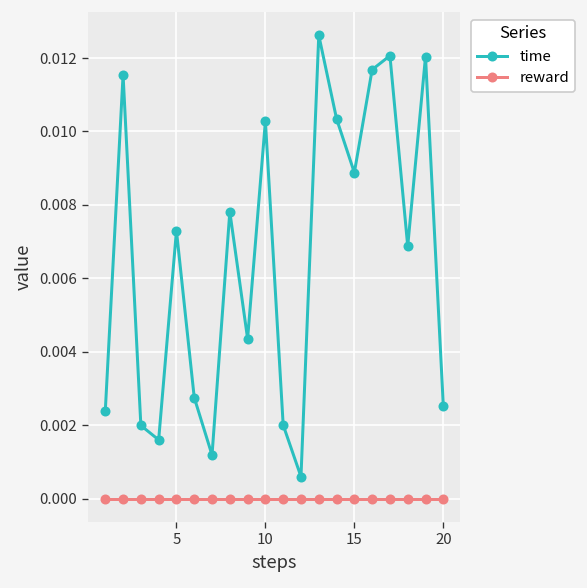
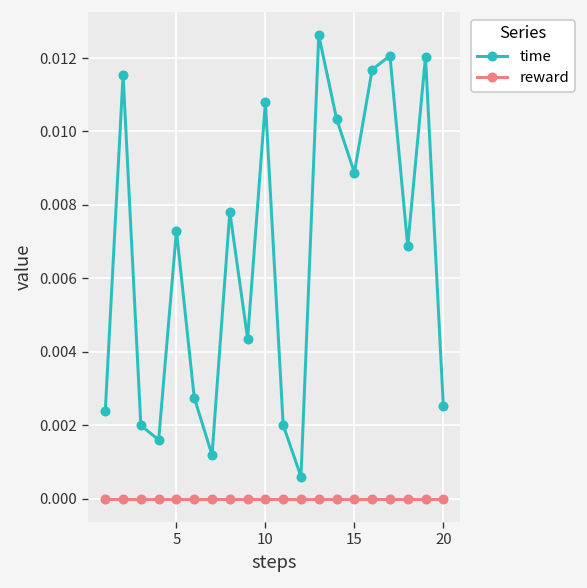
time, 10: 0.0103 -> 0.0108
